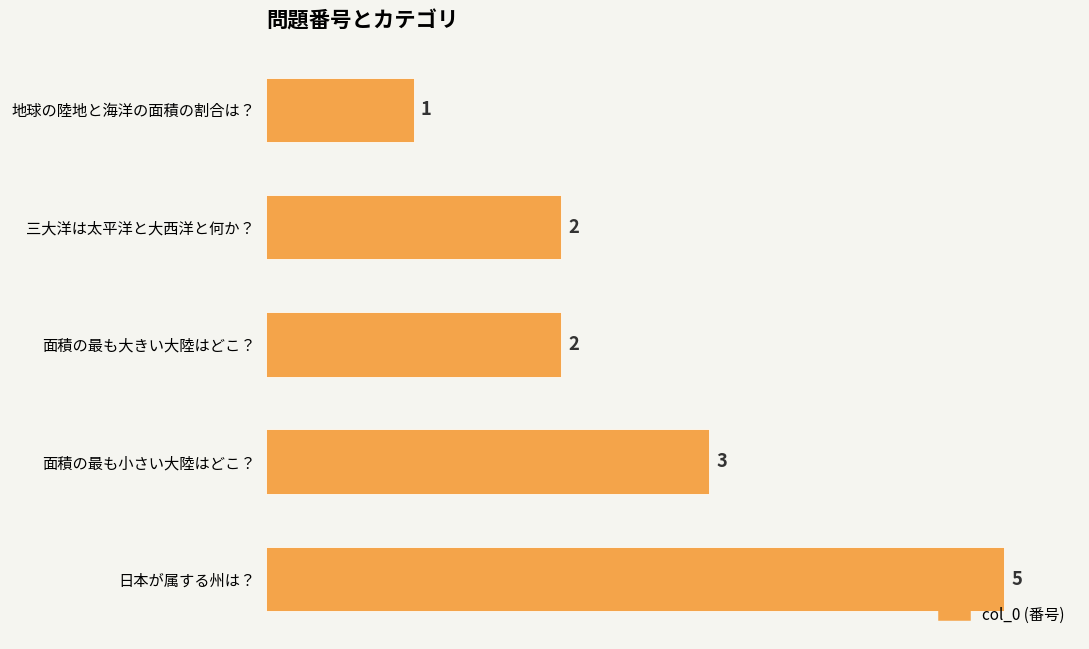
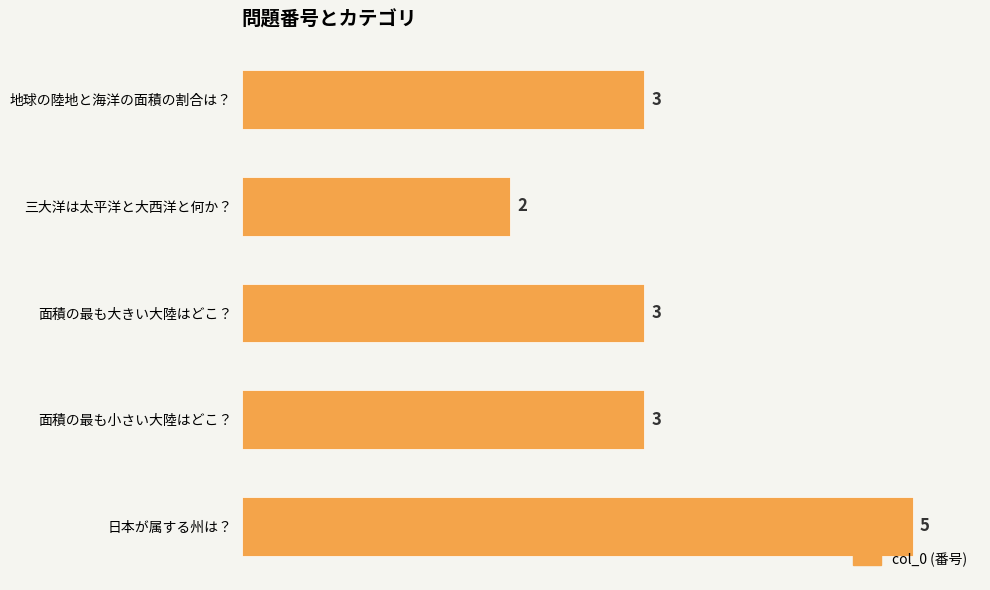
地球の陸地と海洋の面積の割合は？: 1 -> 3
面積の最も大きい大陸はどこ？: 2 -> 3
